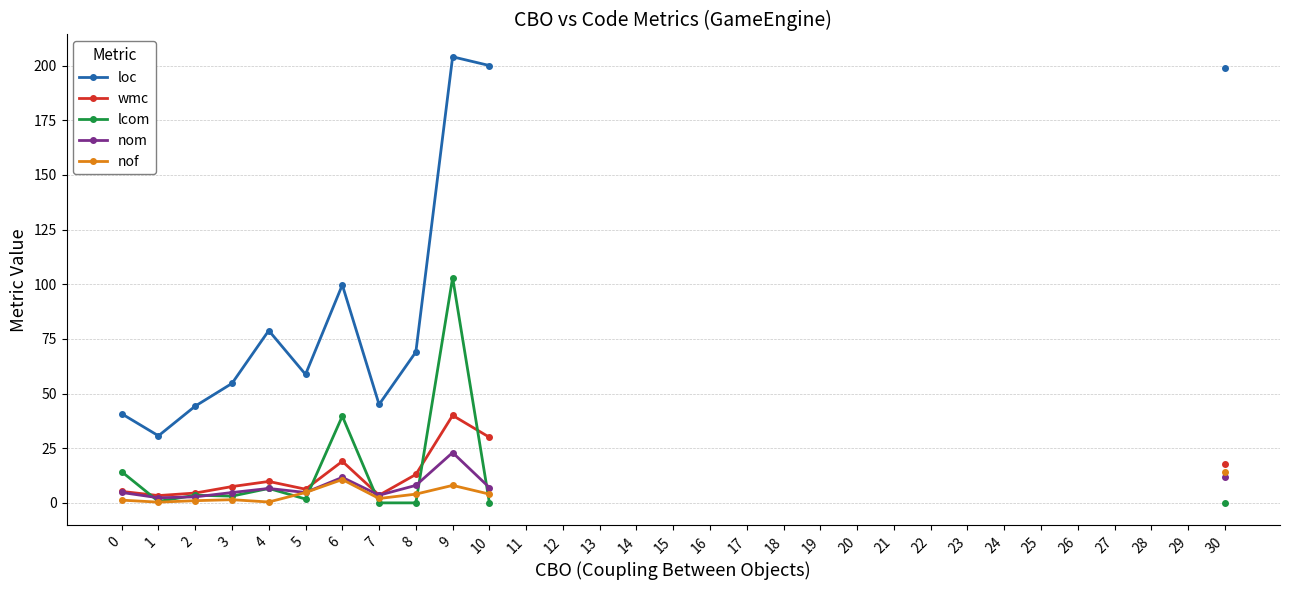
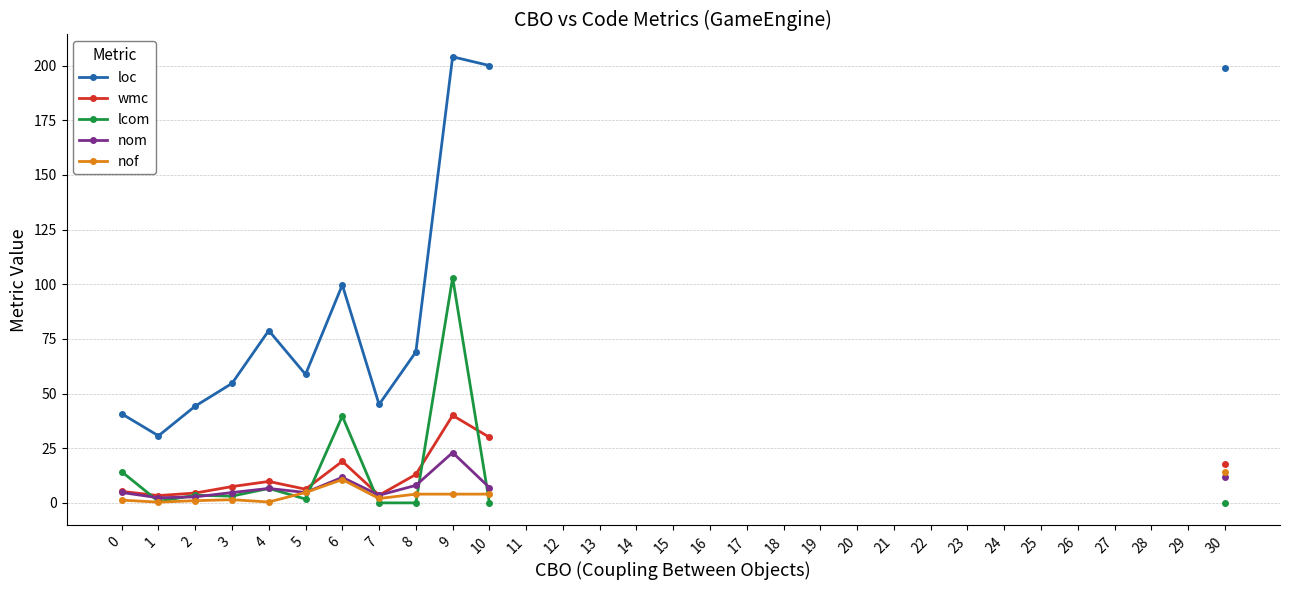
nof, 9: 8 -> 4
